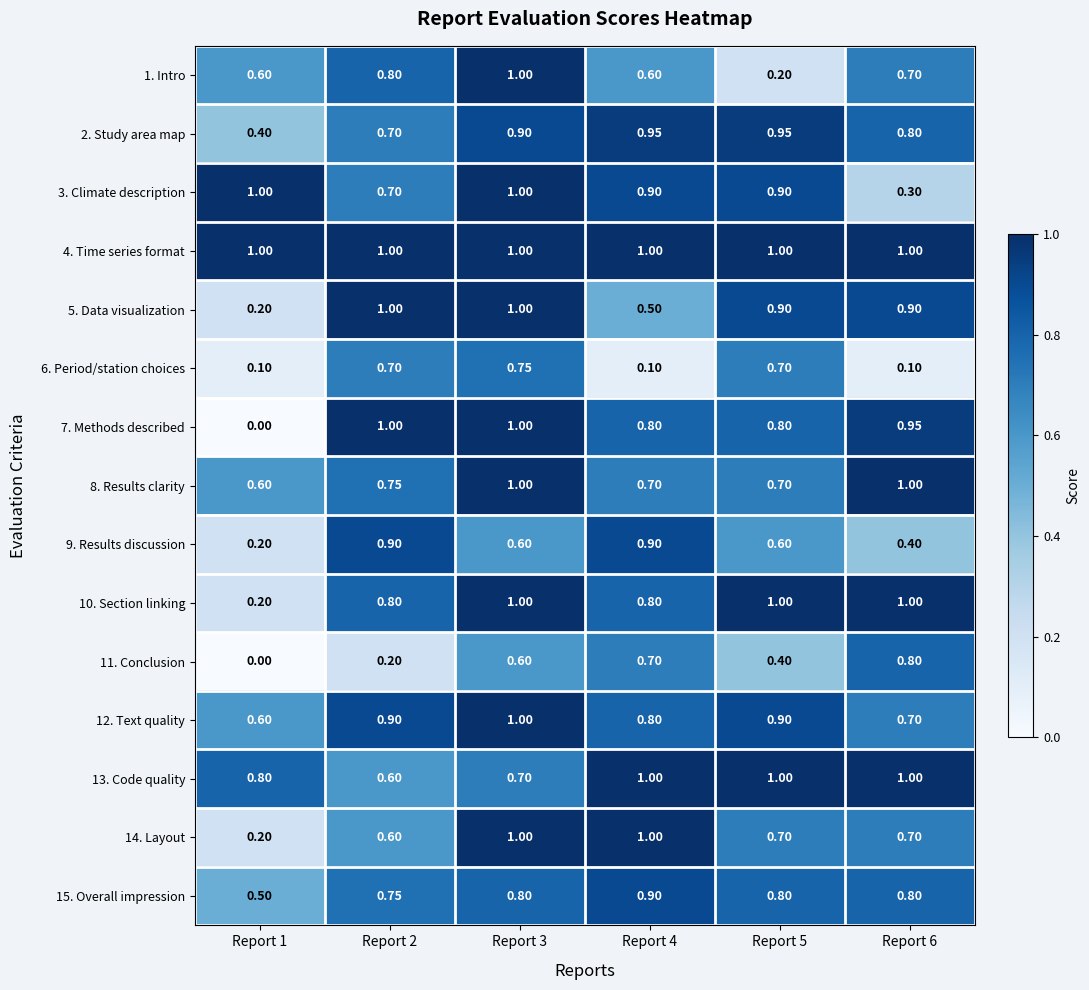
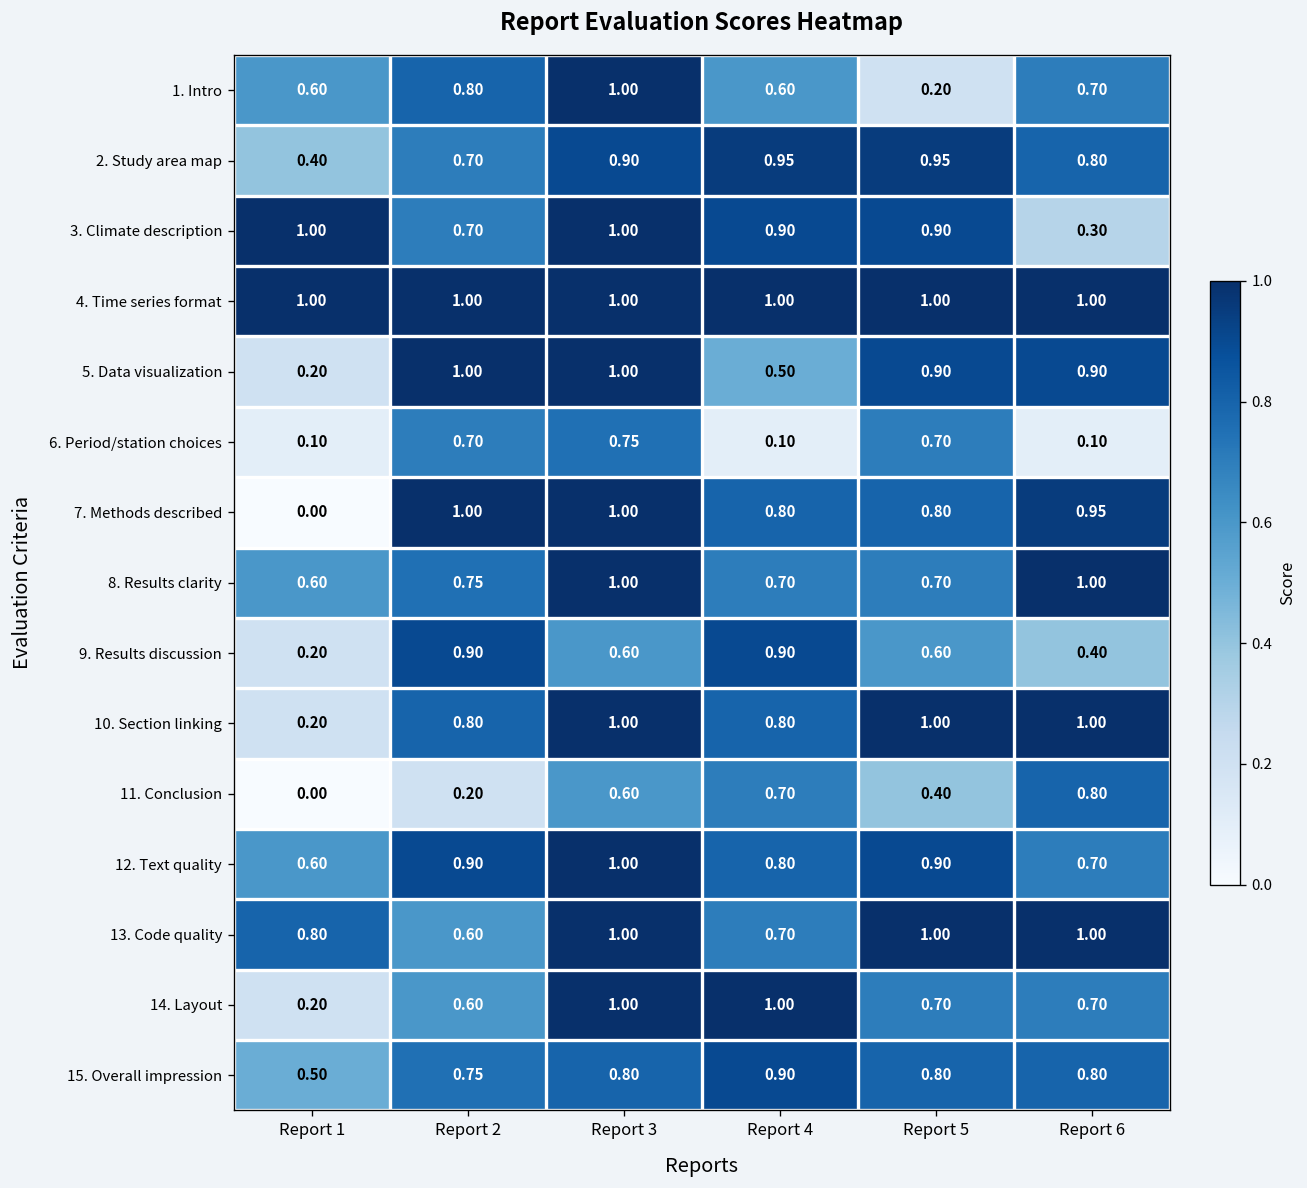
13. Code quality, Report 3: 0.70 -> 1.00
13. Code quality, Report 4: 1.00 -> 0.70
